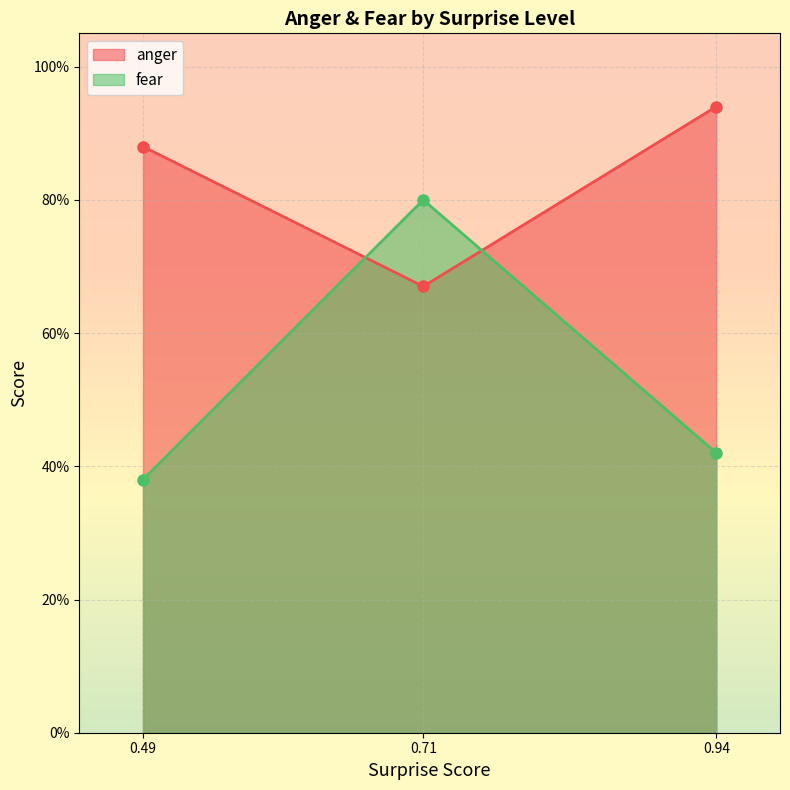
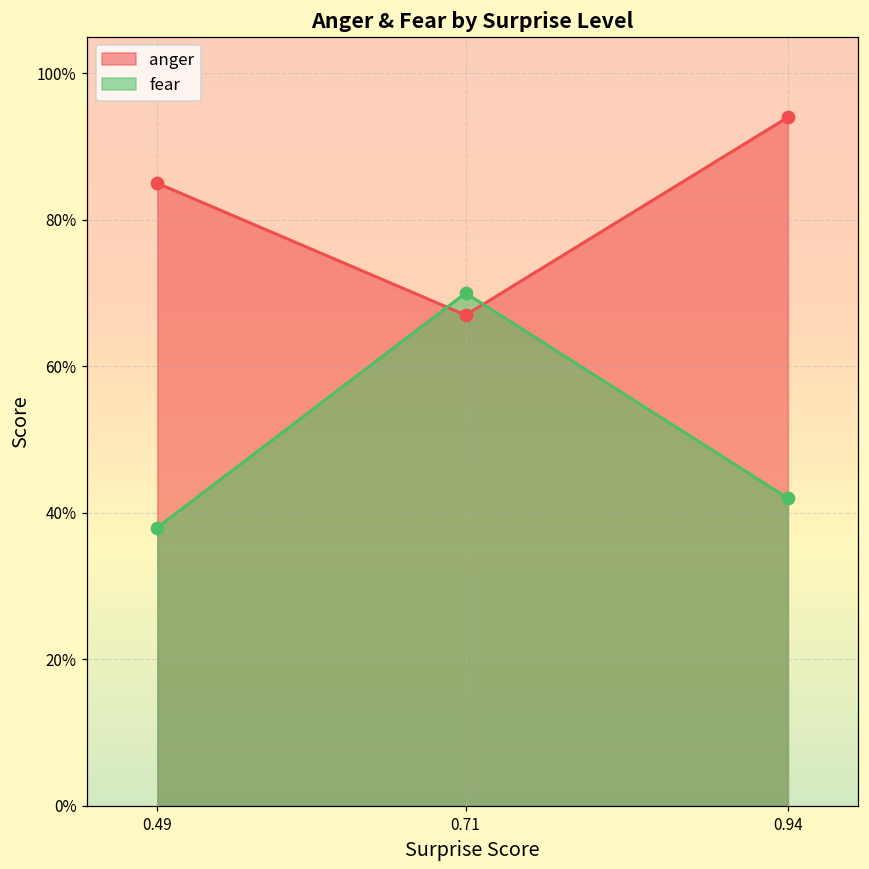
anger, 0.49: 88% -> 85%
fear, 0.71: 80% -> 70%
